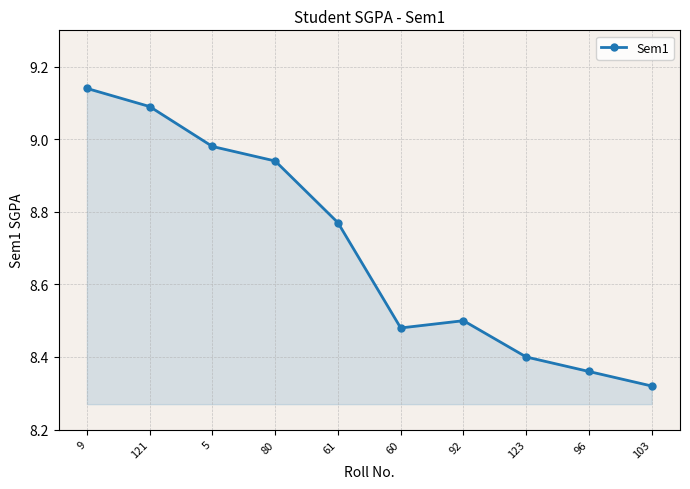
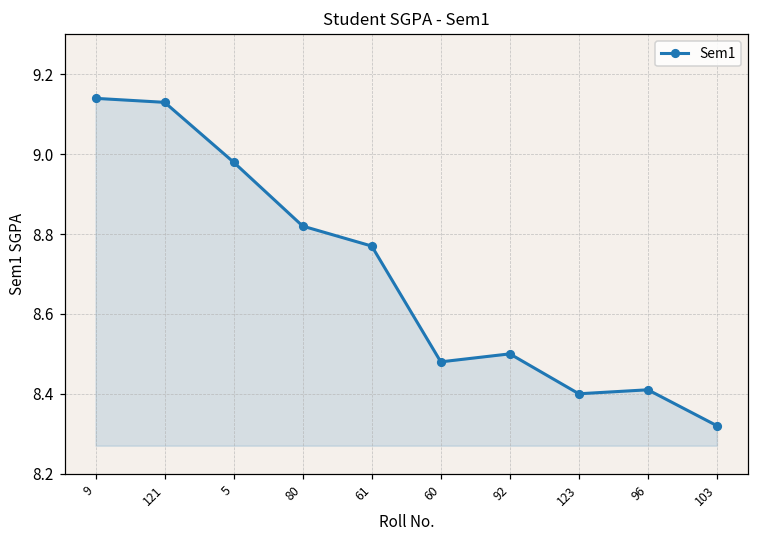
121: 9.09 -> 9.13
80: 8.94 -> 8.82
96: 8.36 -> 8.41
